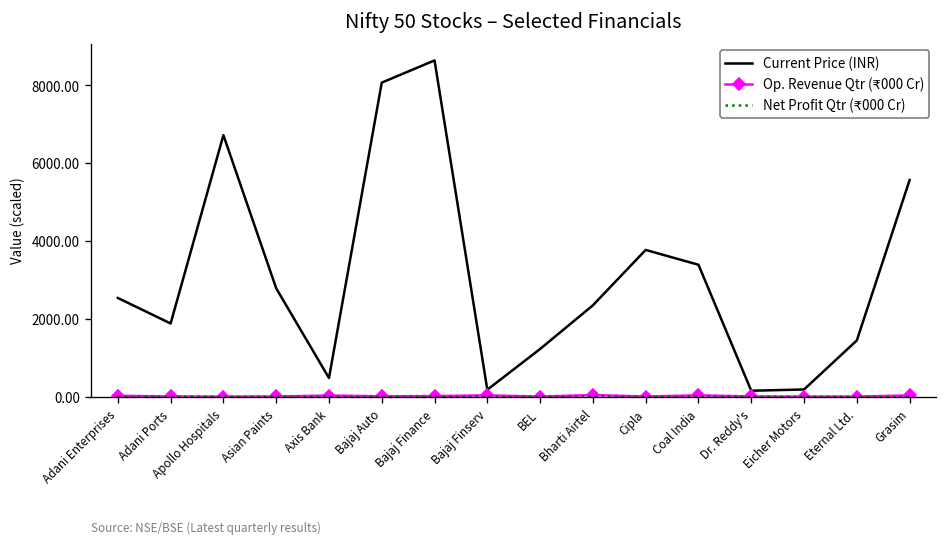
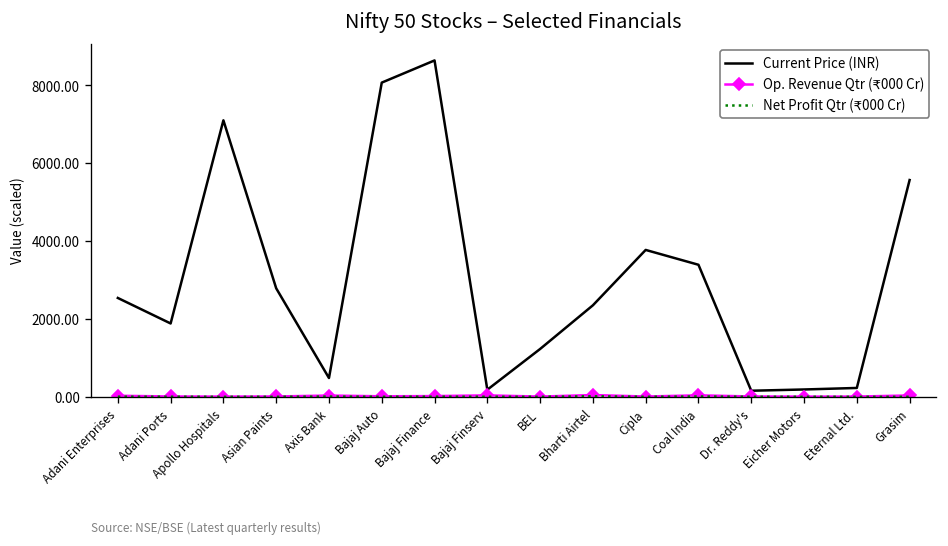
Current Price (INR), Apollo Hospitals: 6700 -> 7100
Current Price (INR), Eternal Ltd.: 1400 -> 200
